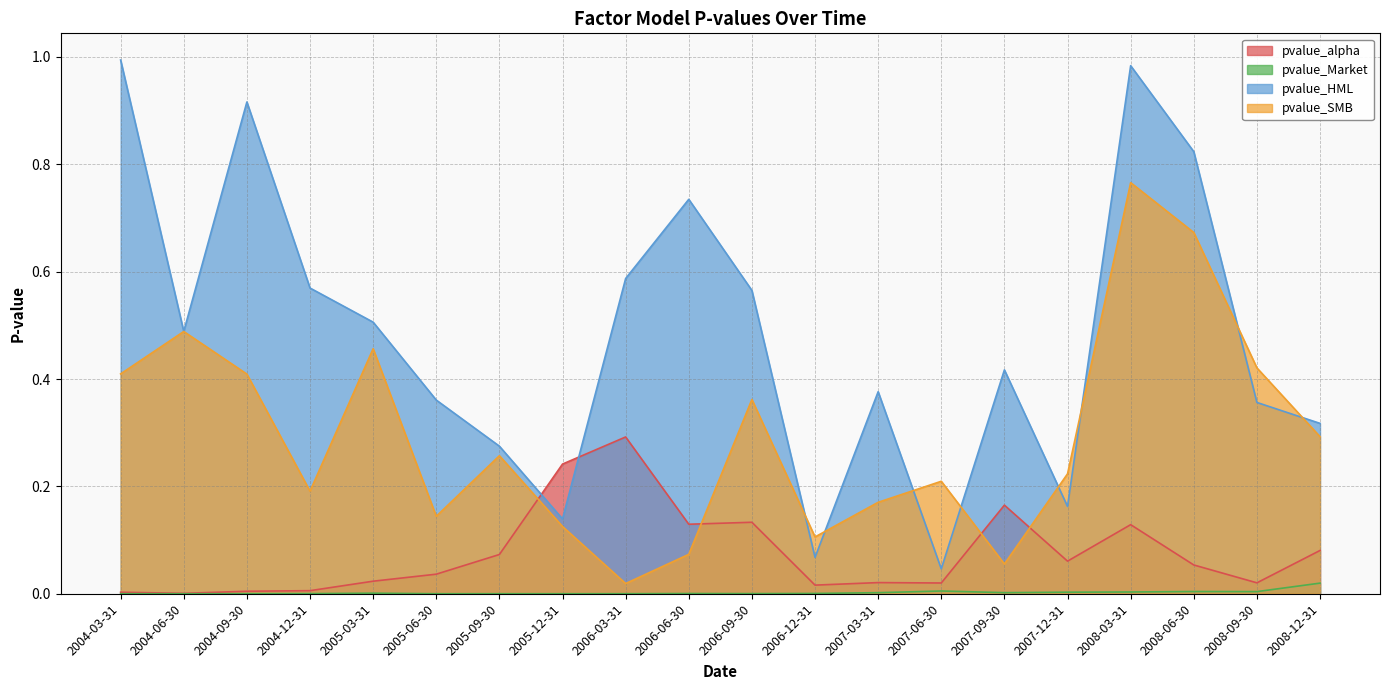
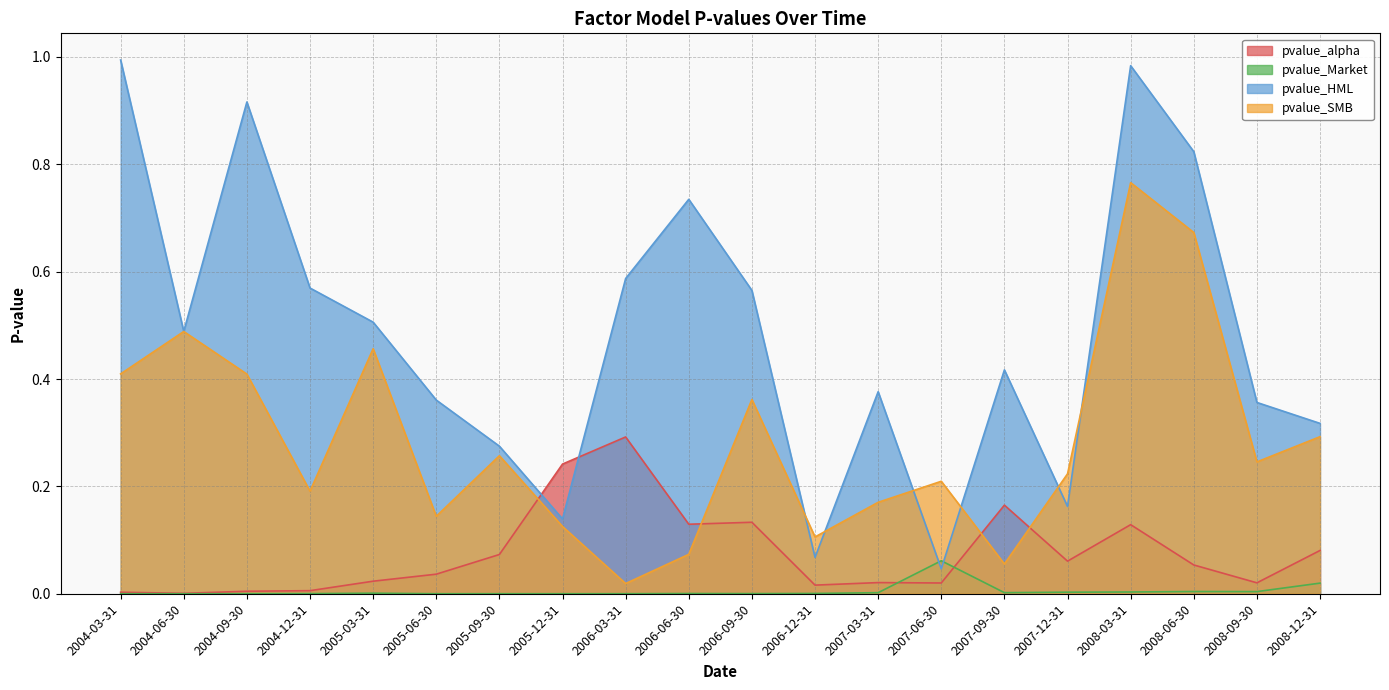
pvalue_Market, 2007-06-30: 0.01 -> 0.06
pvalue_SMB, 2008-09-30: 0.42 -> 0.25
